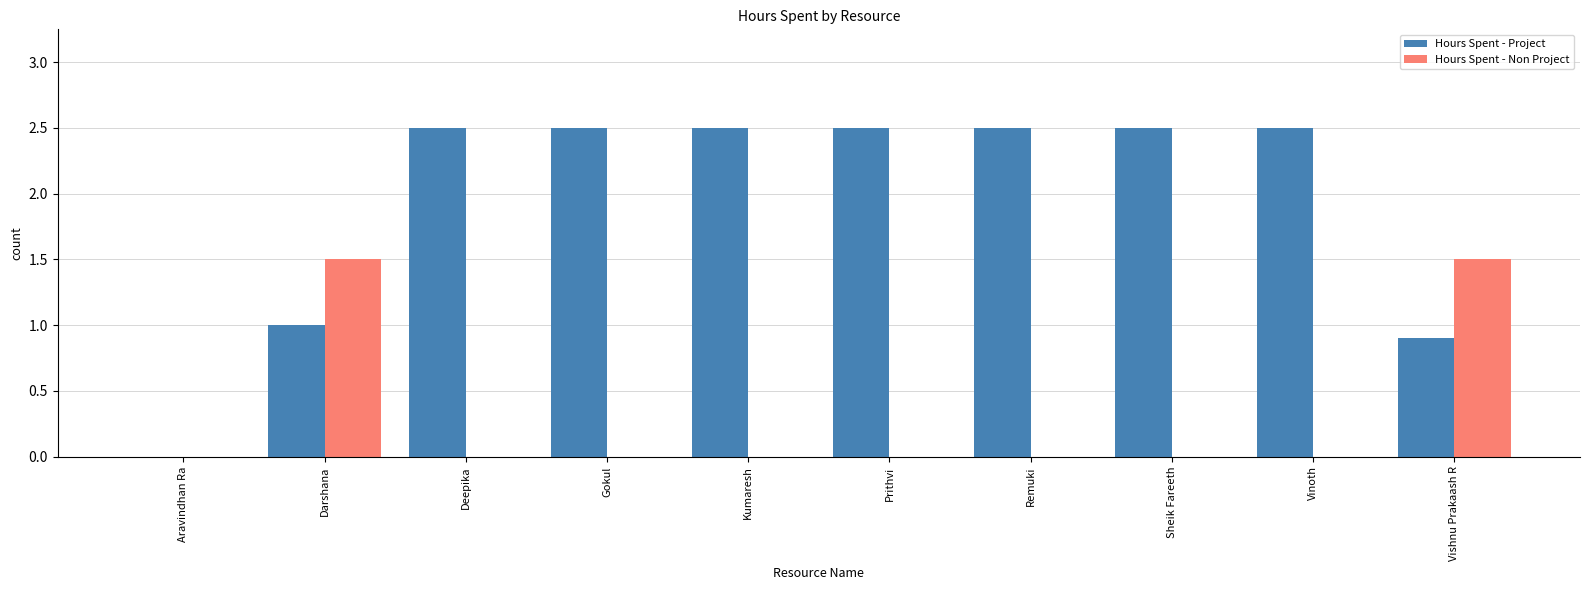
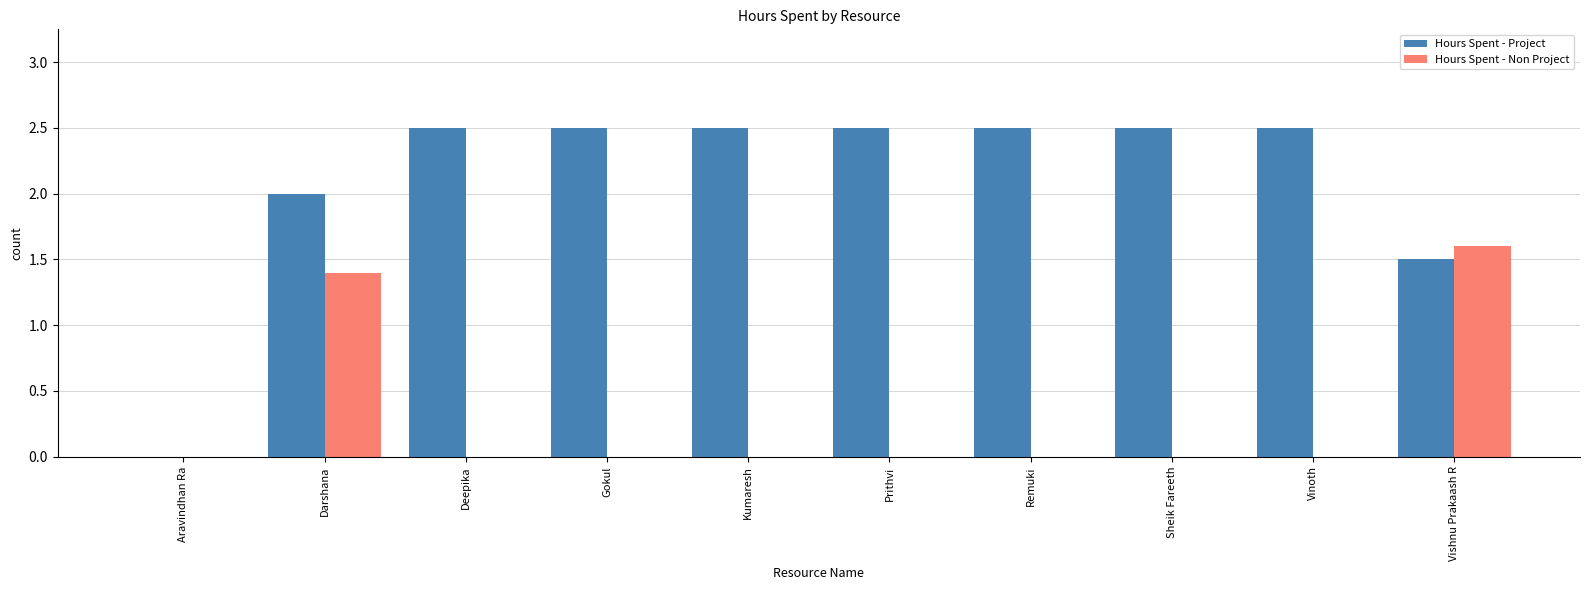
Hours Spent - Project, Darshana: 1 -> 2
Hours Spent - Non Project, Darshana: 1.5 -> 1.4
Hours Spent - Project, Vishnu Prakaash R: 0.9 -> 1.5
Hours Spent - Non Project, Vishnu Prakaash R: 1.5 -> 1.6
